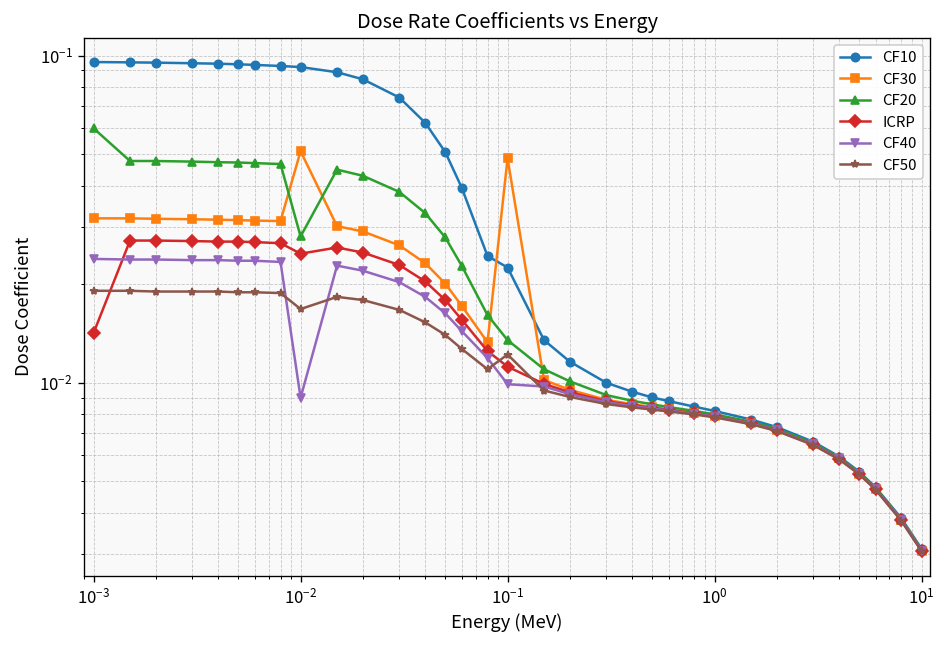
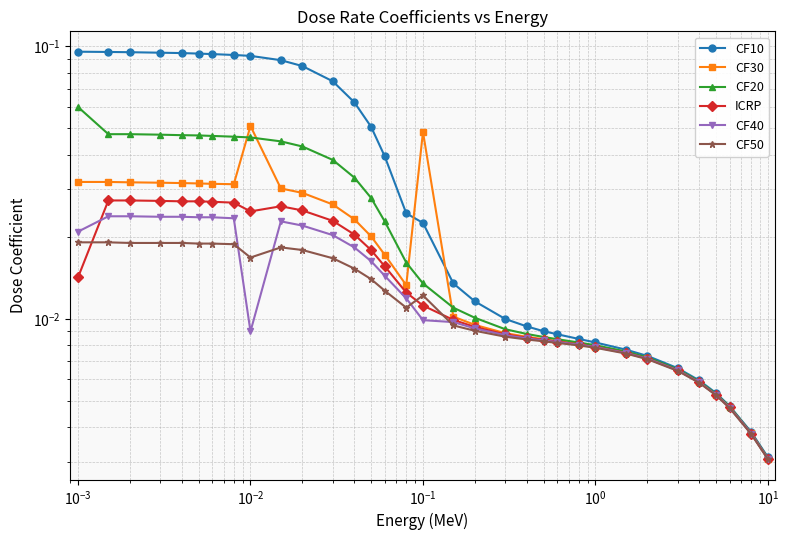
CF40, 10^-3: 0.024 -> 0.021
CF20, 10^-2: 0.028 -> 0.046
